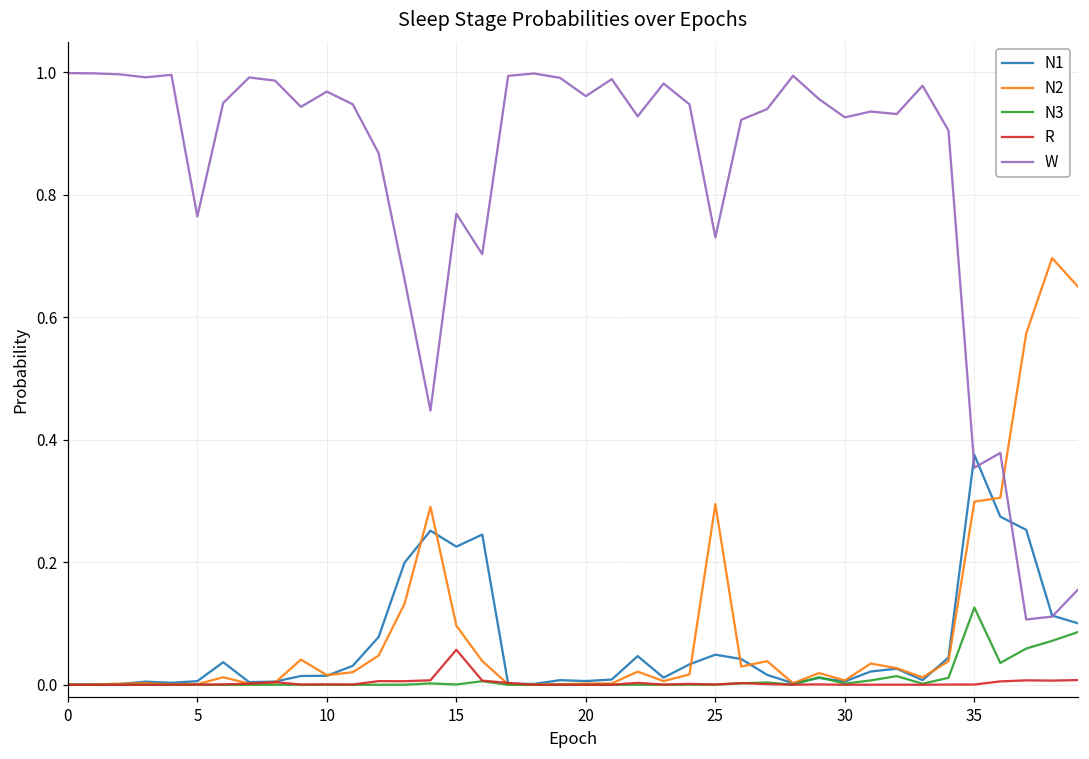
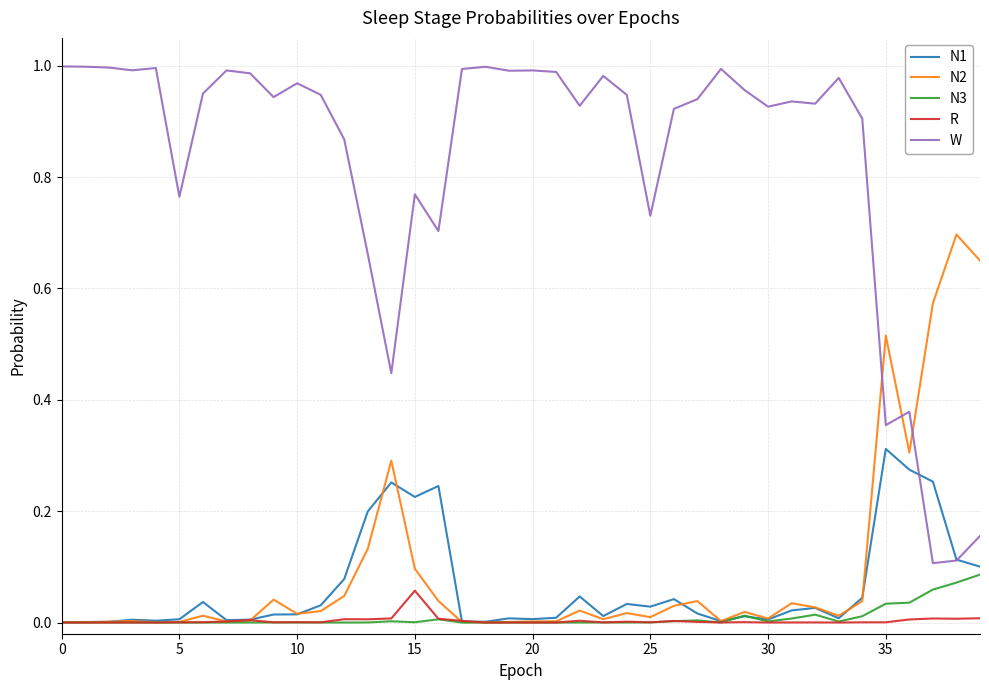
W, 20: 0.96 -> 0.99
N1, 25: 0.05 -> 0.03
N2, 25: 0.30 -> 0.01
N1, 35: 0.38 -> 0.31
N2, 35: 0.30 -> 0.52
N3, 35: 0.13 -> 0.03
